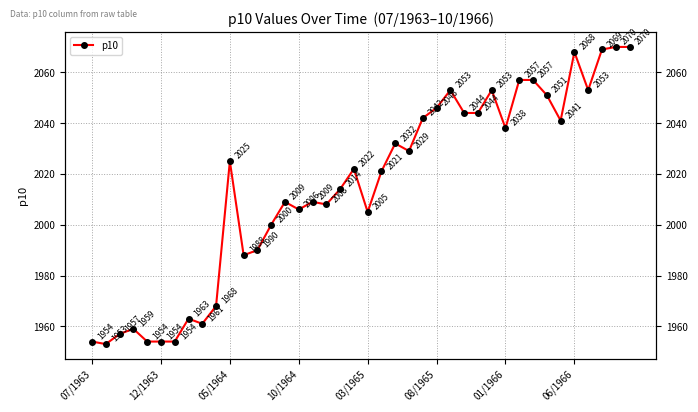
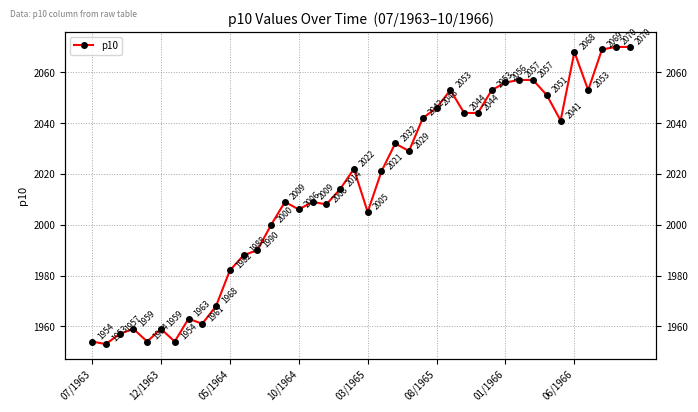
12/1963: 1954 -> 1959
05/1964: 2025 -> 1982
01/1966: 2038 -> 2056
